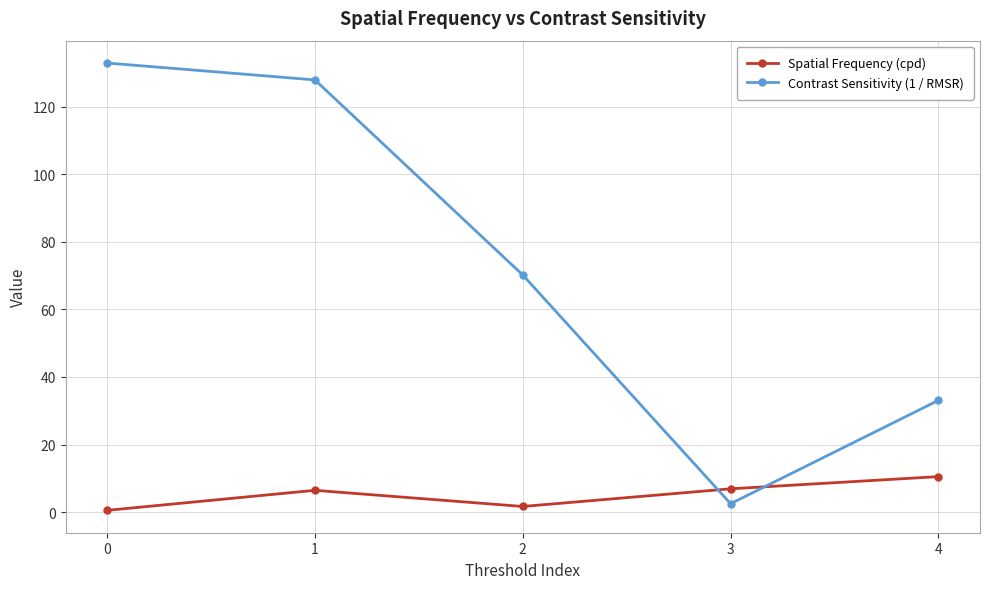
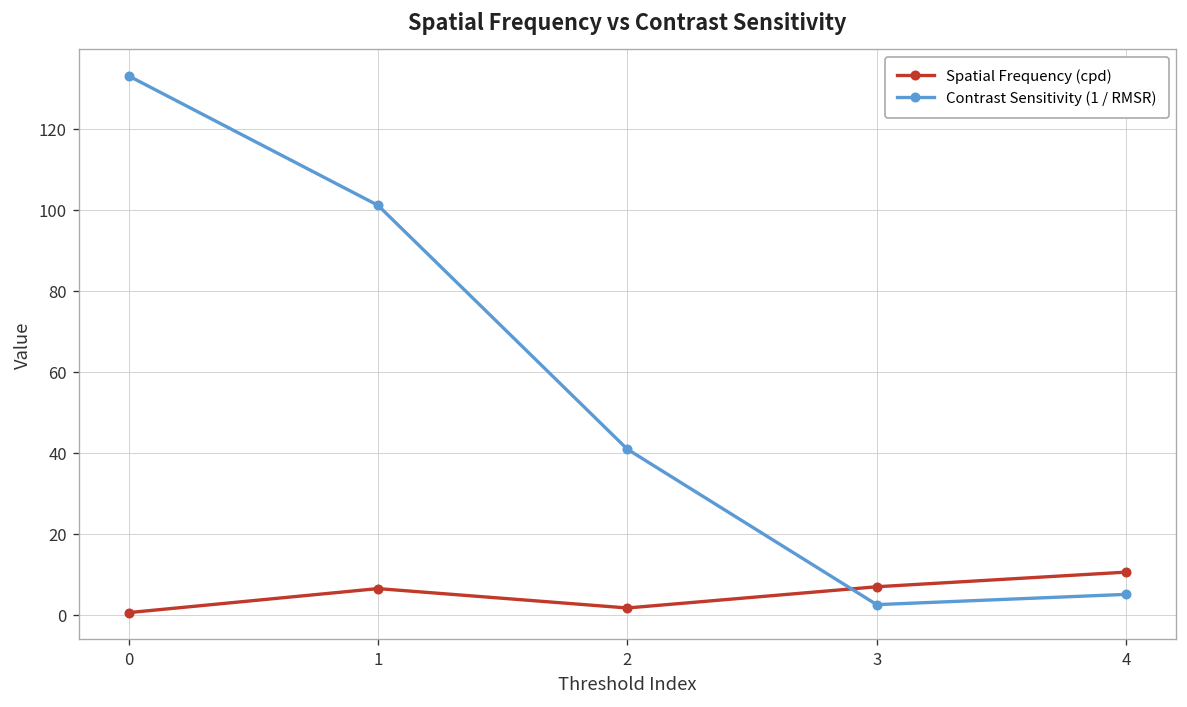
Contrast Sensitivity (1 / RMSR), 1: 128 -> 101
Contrast Sensitivity (1 / RMSR), 2: 70 -> 41
Contrast Sensitivity (1 / RMSR), 4: 33 -> 5
